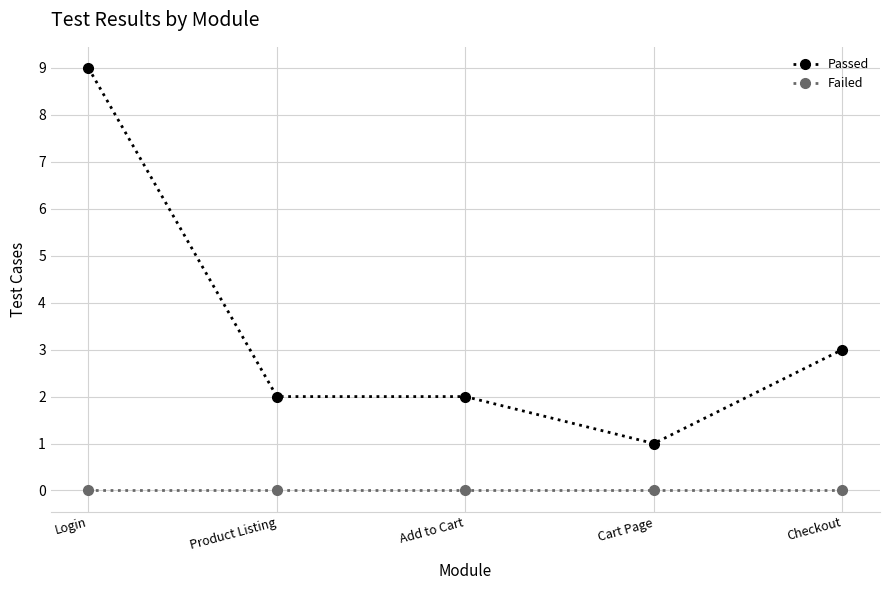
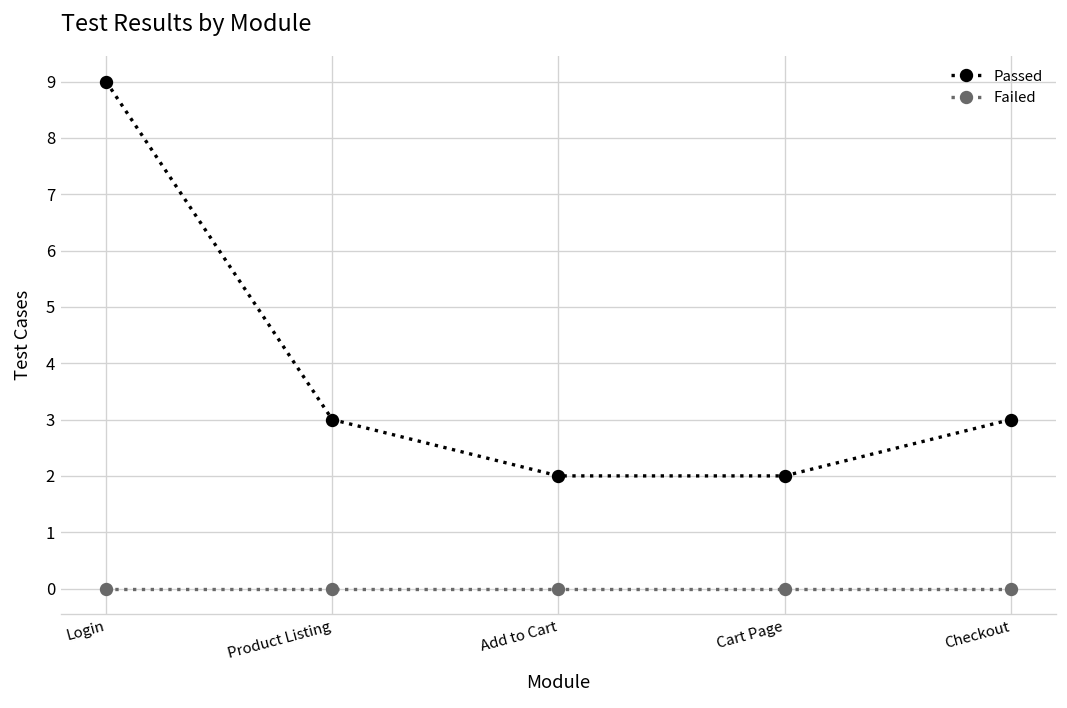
Passed, Product Listing: 2 -> 3
Passed, Cart Page: 1 -> 2
